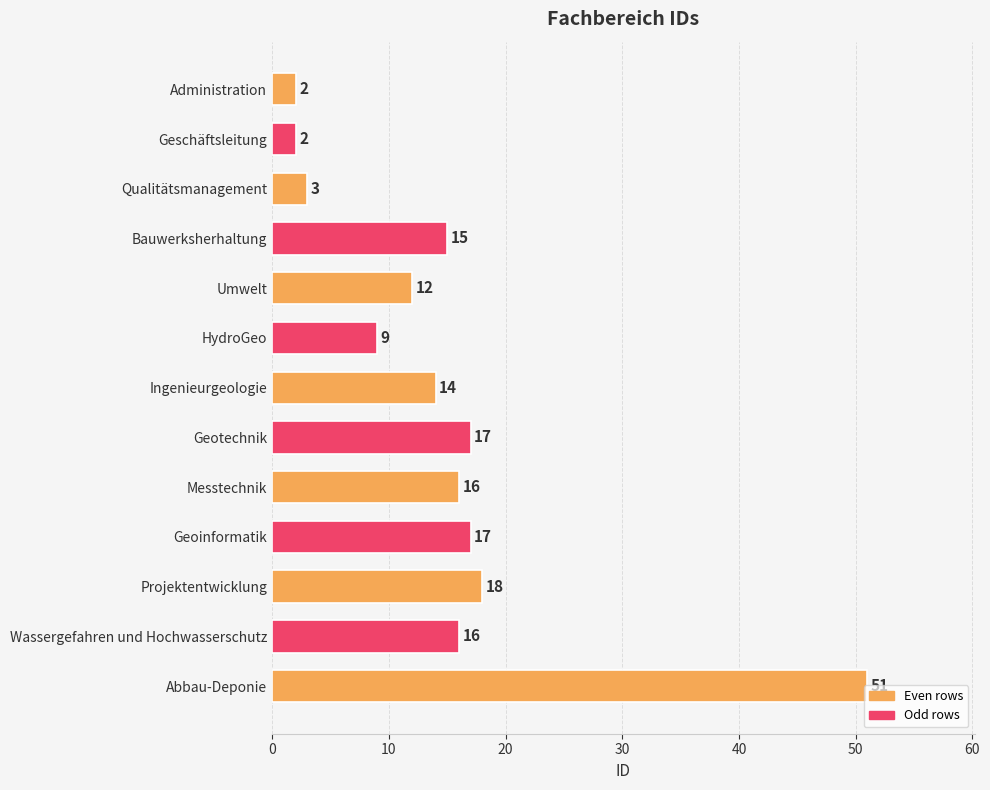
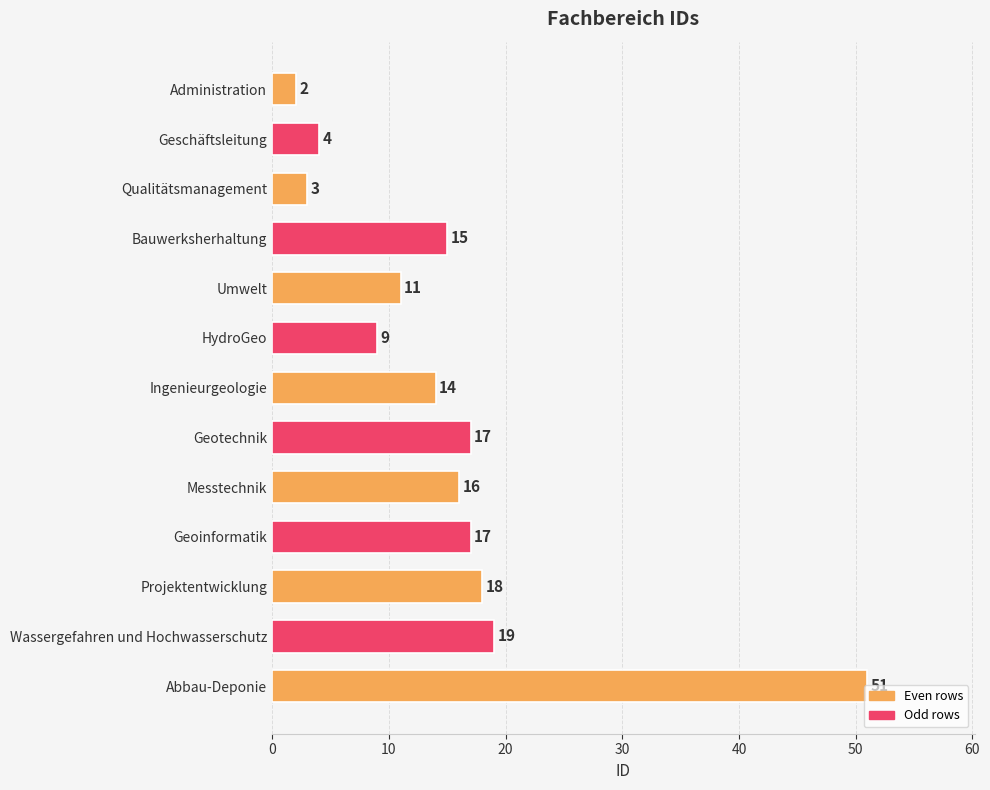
Geschäftsleitung: 2 -> 4
Umwelt: 12 -> 11
Wassergefahren und Hochwasserschutz: 16 -> 19
